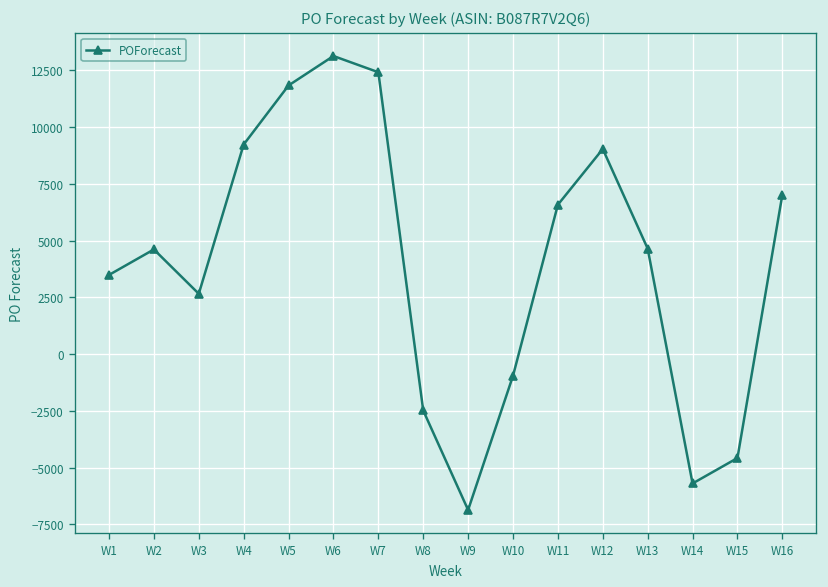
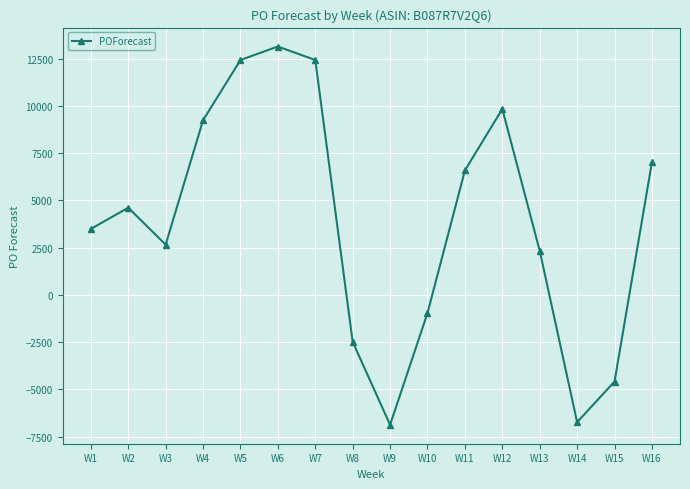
W5: 11800 -> 12400
W12: 9000 -> 9800
W13: 4700 -> 2300
W14: -5700 -> -6700
